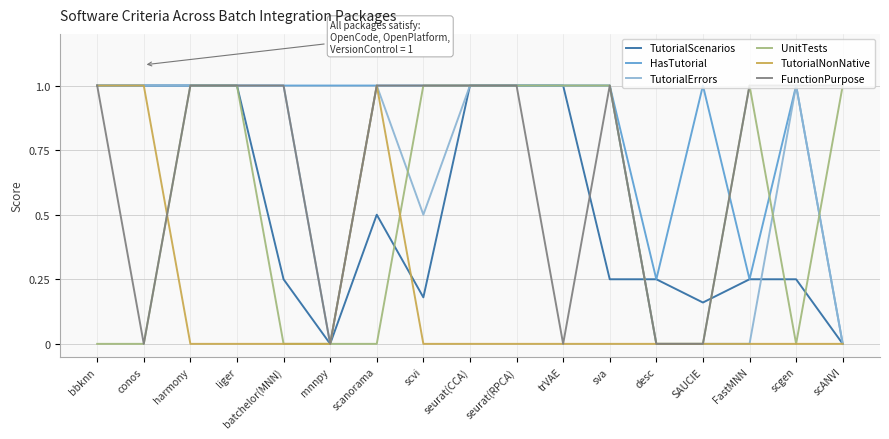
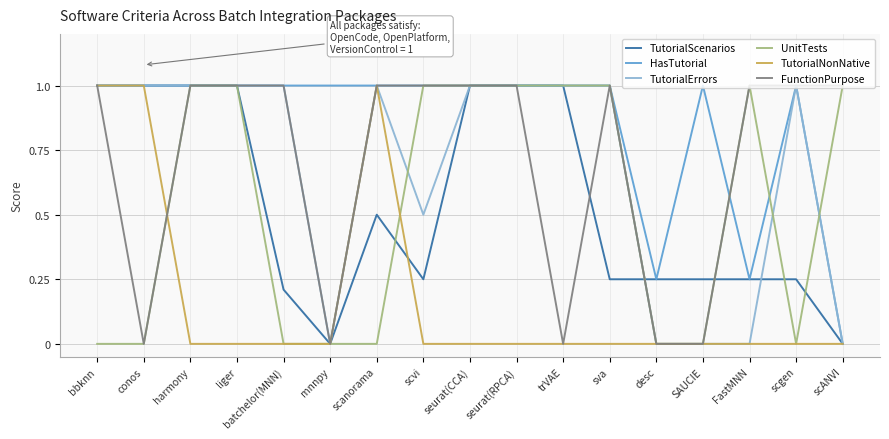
TutorialScenarios, batchelor(MNN): 0.25 -> 0.21
TutorialScenarios, scvi: 0.18 -> 0.25
TutorialScenarios, SAUCIE: 0.16 -> 0.25
